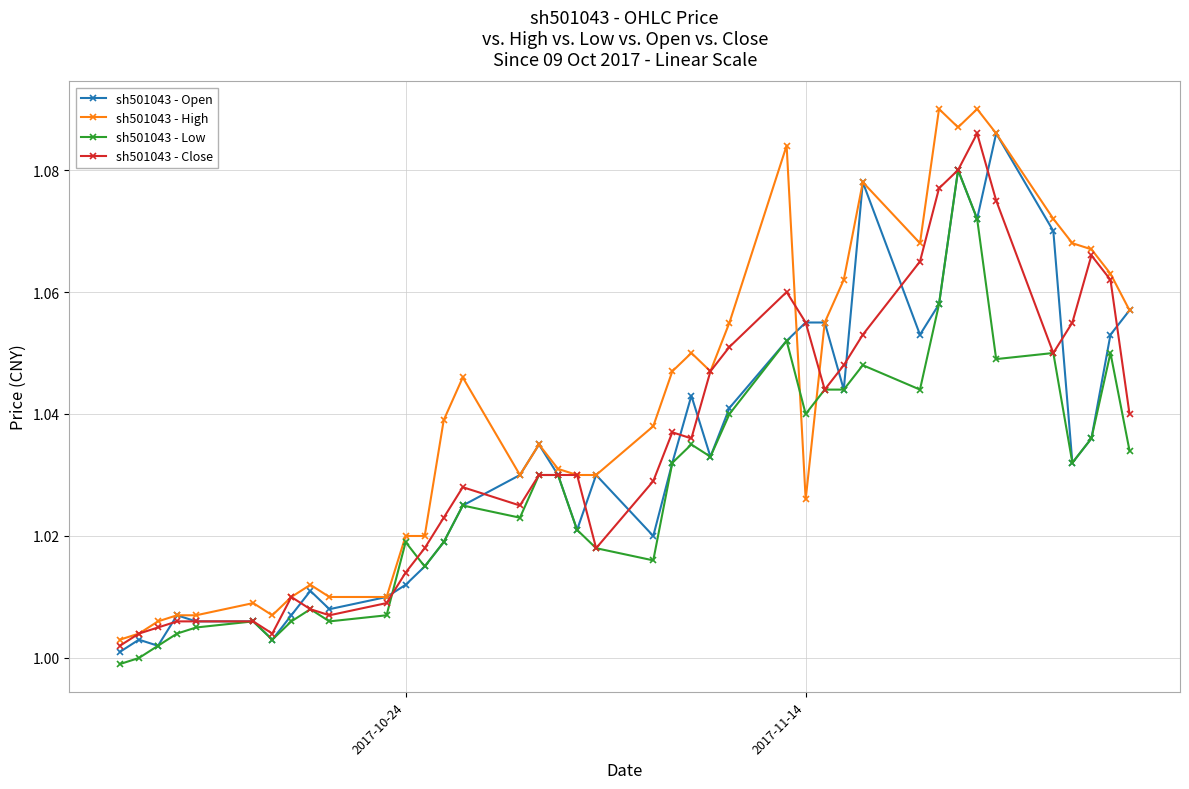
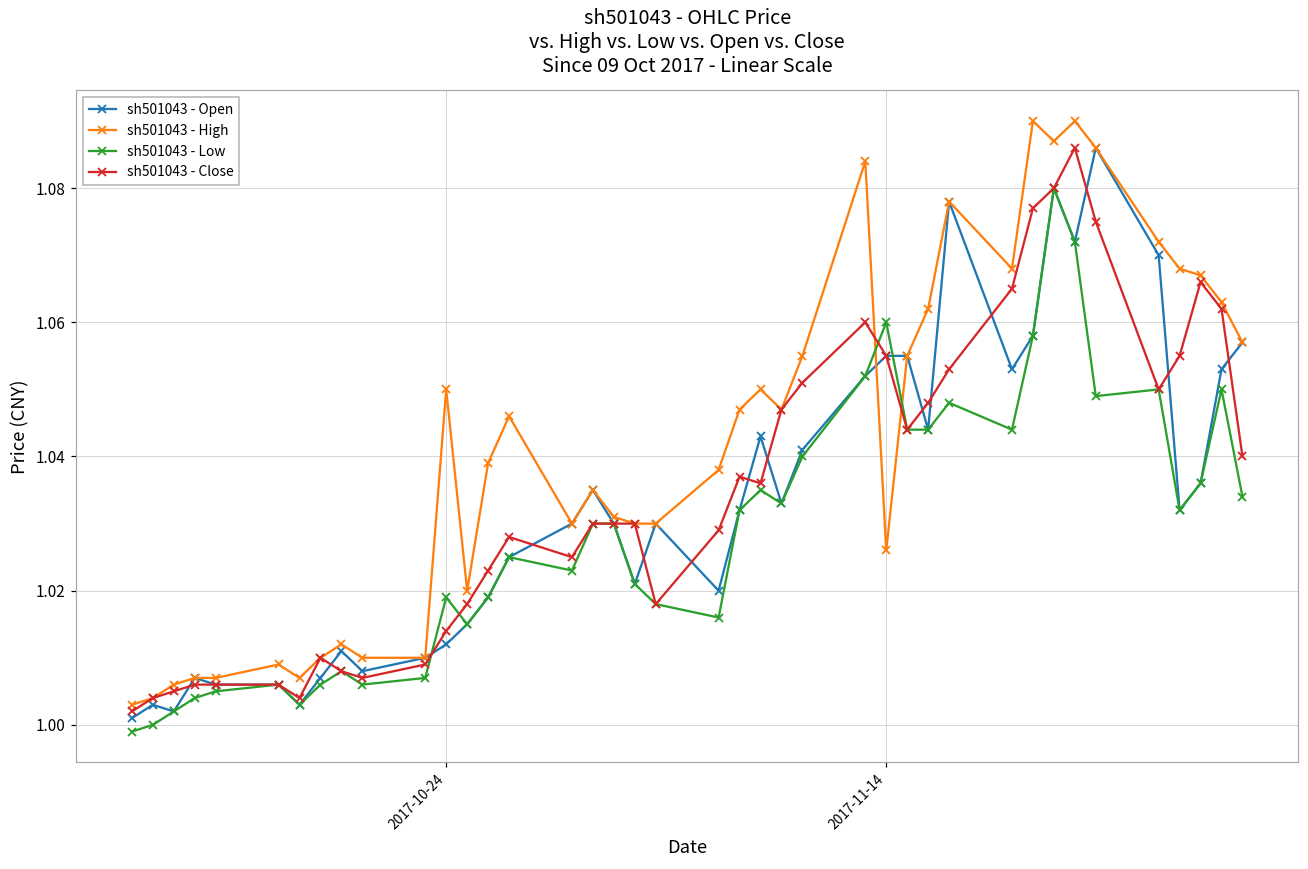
sh501043 - High, 2017-10-24: 1.02 -> 1.05
sh501043 - Low, 2017-11-14: 1.04 -> 1.06
